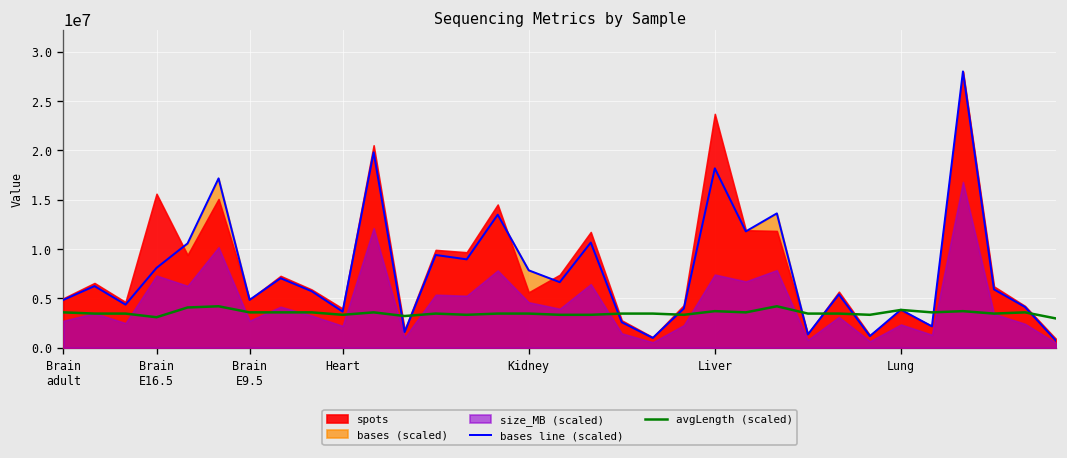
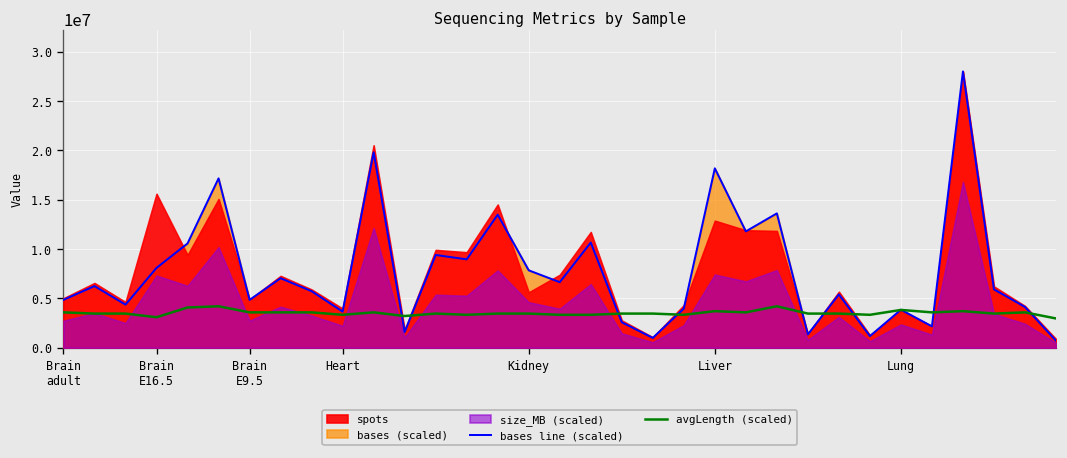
spots, Liver: 24000000 -> 13000000
